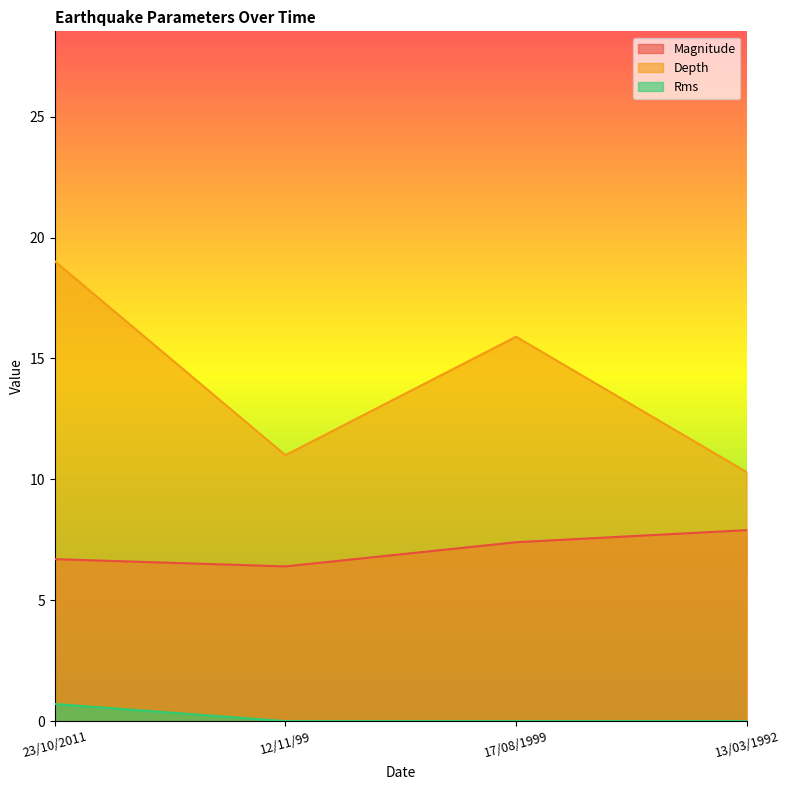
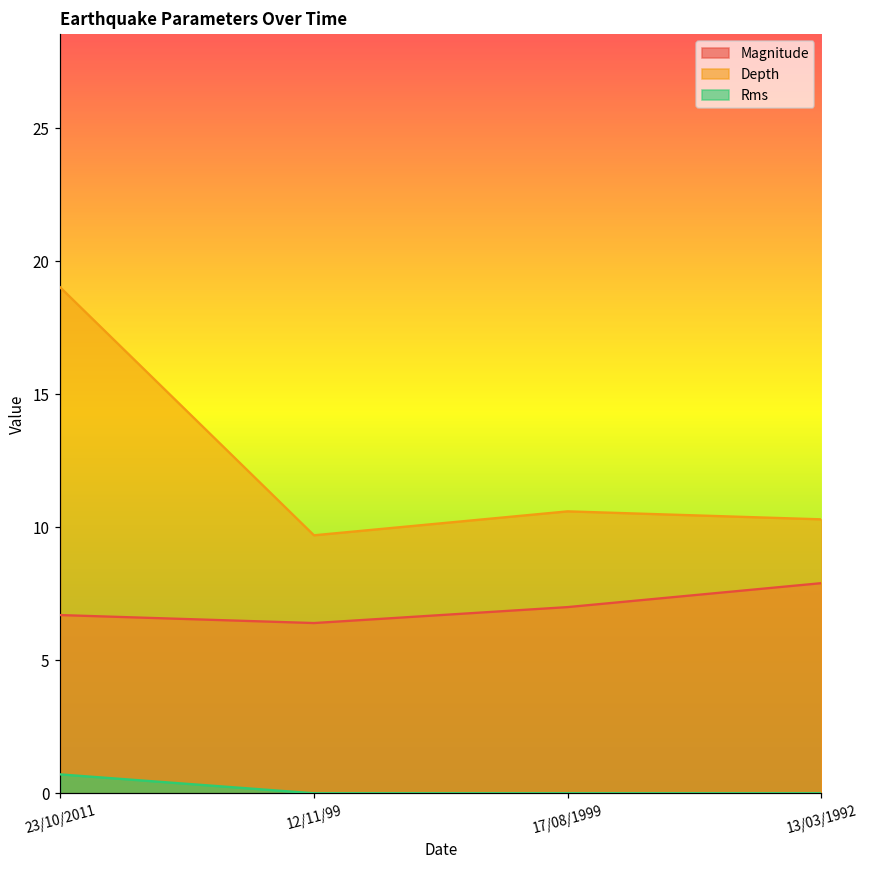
Depth, 12/11/99: 11.0 -> 9.7
Magnitude, 17/08/1999: 7.4 -> 7.0
Depth, 17/08/1999: 15.9 -> 10.6
